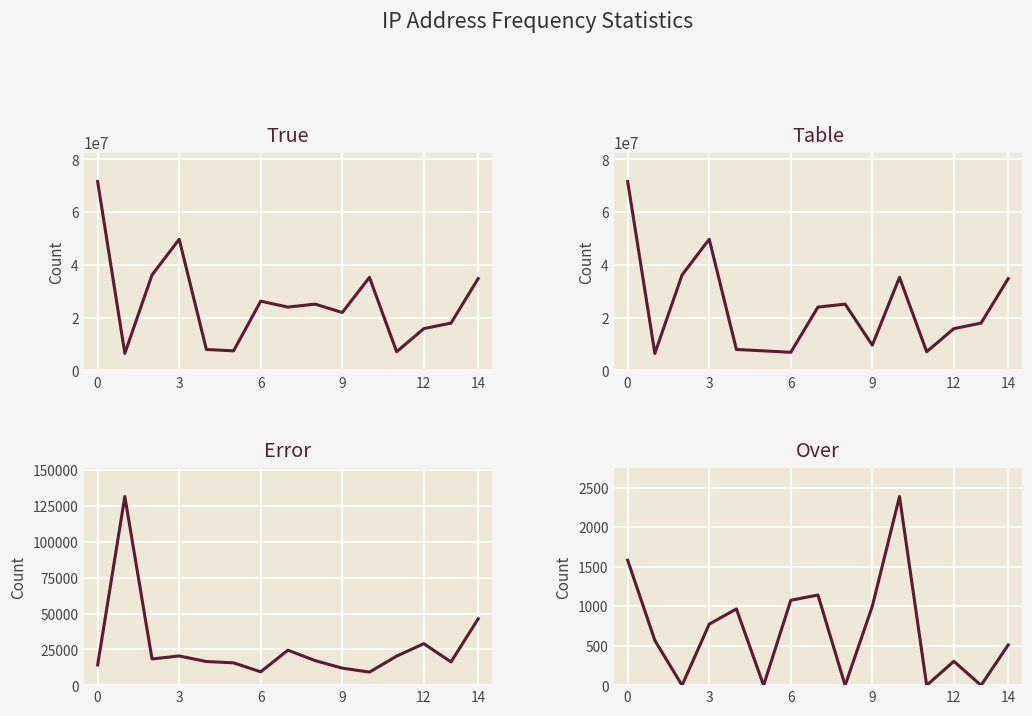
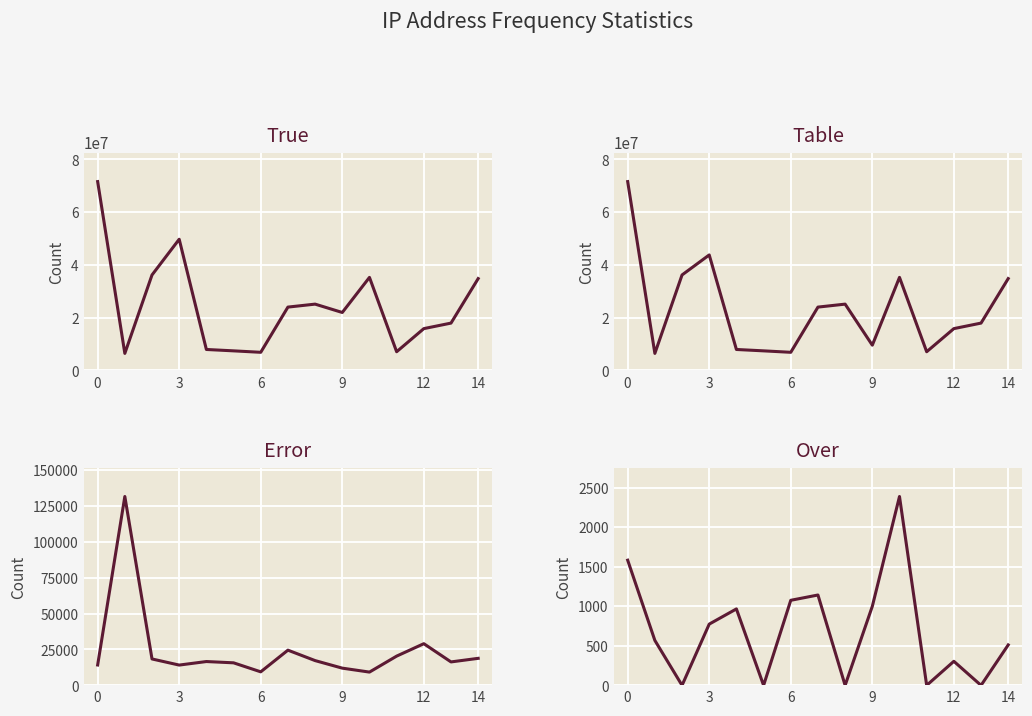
True, 6: 26000000 -> 7000000
Table, 3: 50000000 -> 44000000
Error, 3: 20000 -> 14000
Error, 14: 46000 -> 19000
